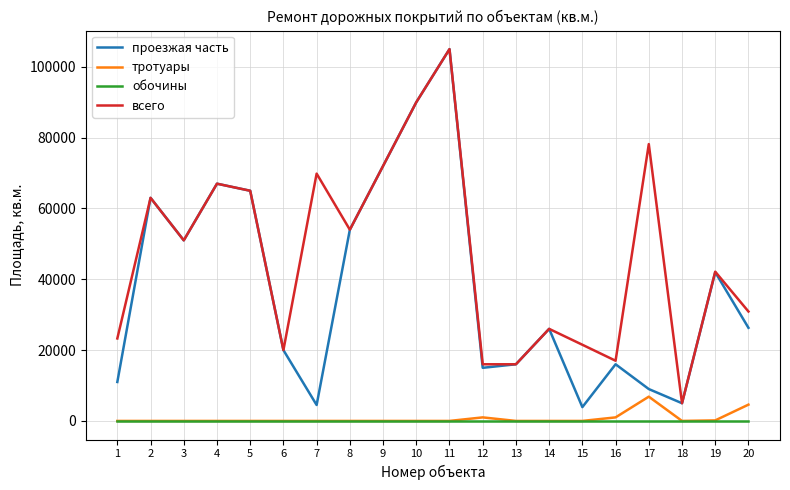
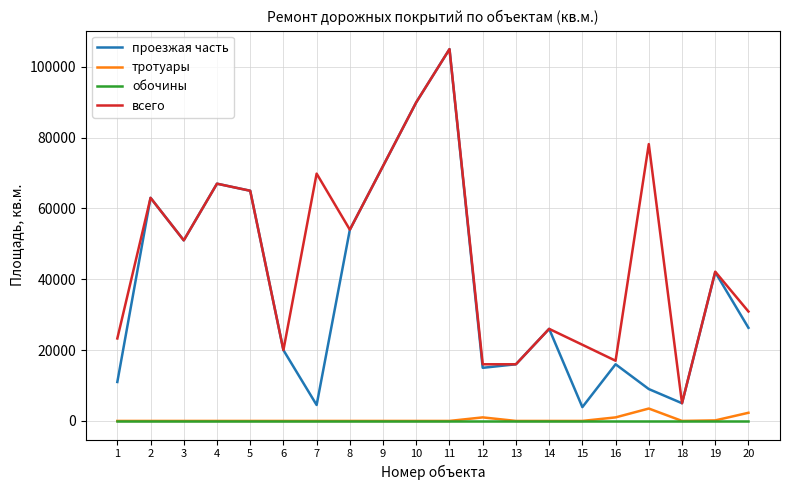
тротуары, 17: 7000 -> 4000
тротуары, 20: 5000 -> 2000
